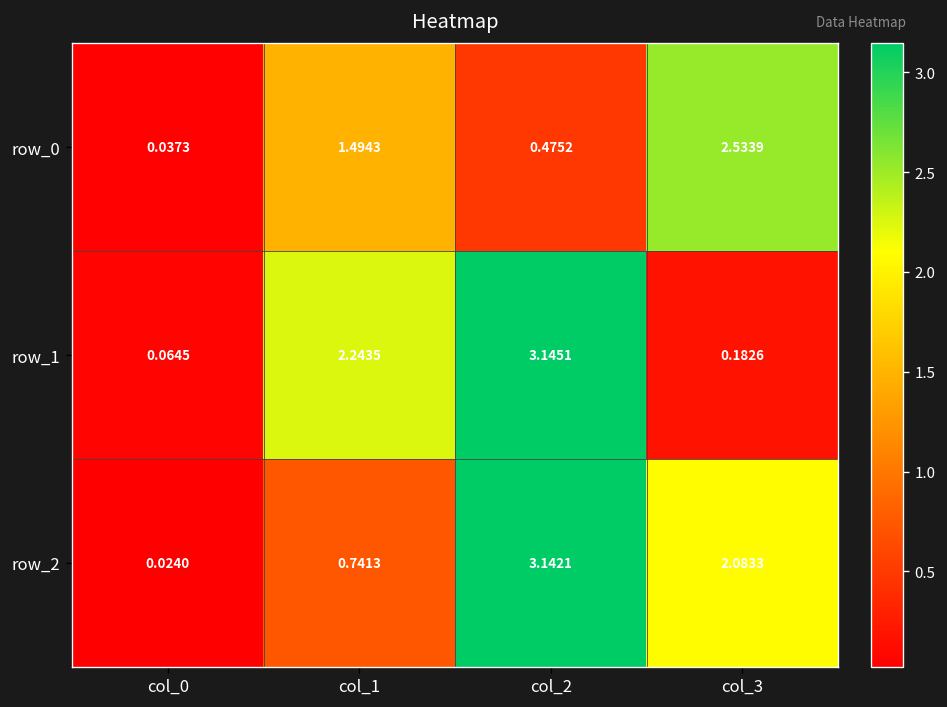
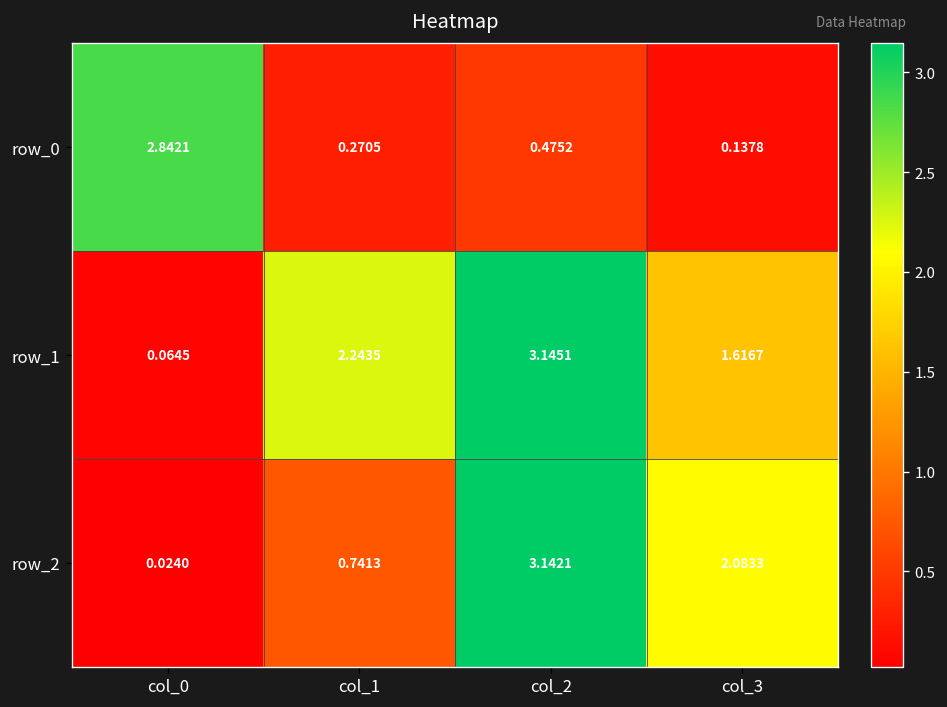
row_0, col_0: 0.0373 -> 2.8421
row_0, col_1: 1.4943 -> 0.2705
row_0, col_3: 2.5339 -> 0.1378
row_1, col_3: 0.1826 -> 1.6167
